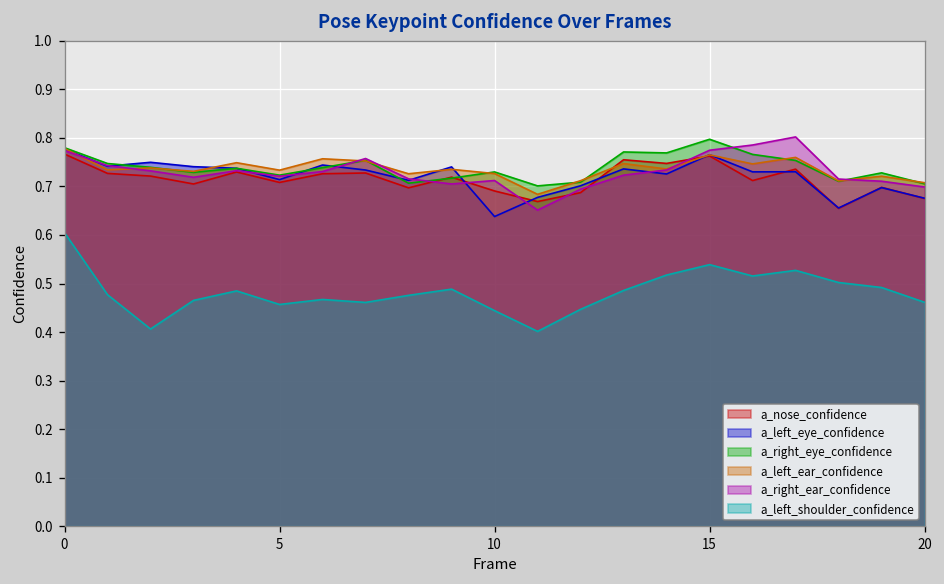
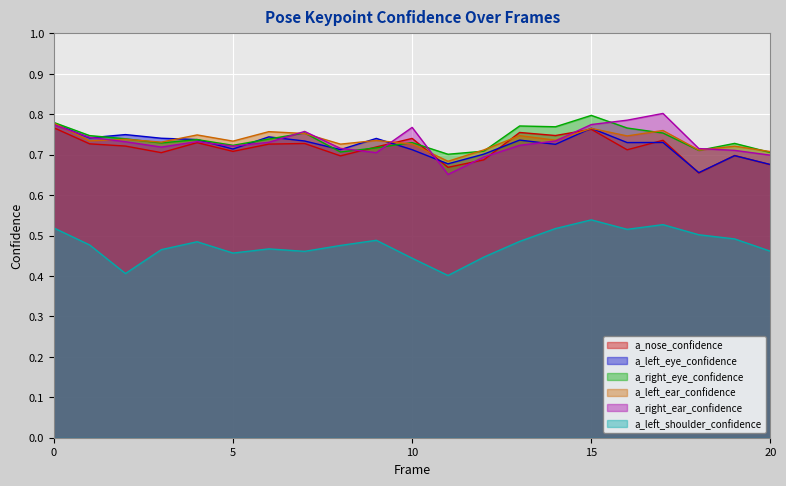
a_left_shoulder_confidence, 0: 0.60 -> 0.52
a_nose_confidence, 10: 0.69 -> 0.74
a_left_eye_confidence, 10: 0.64 -> 0.71
a_right_ear_confidence, 10: 0.71 -> 0.77
